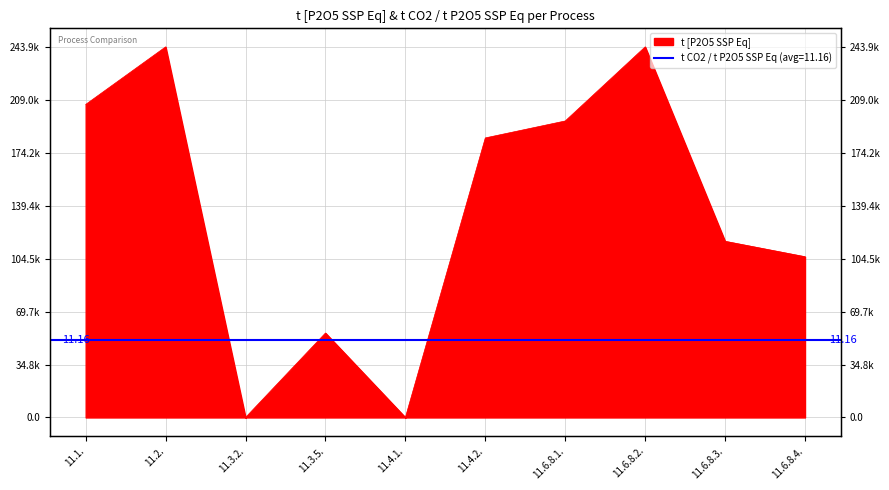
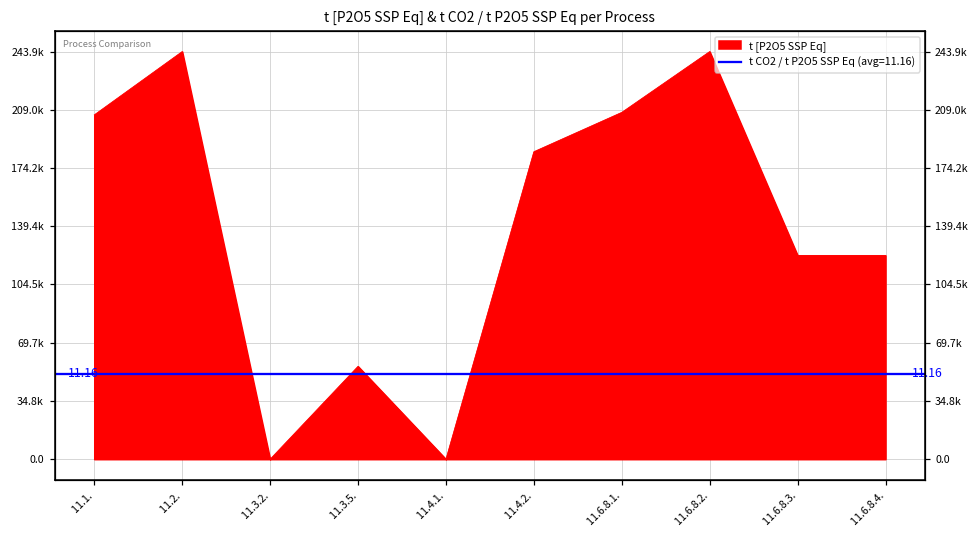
11.6.8.1.: 195000 -> 207000
11.6.8.3.: 116000 -> 122000
11.6.8.4.: 106000 -> 122000
